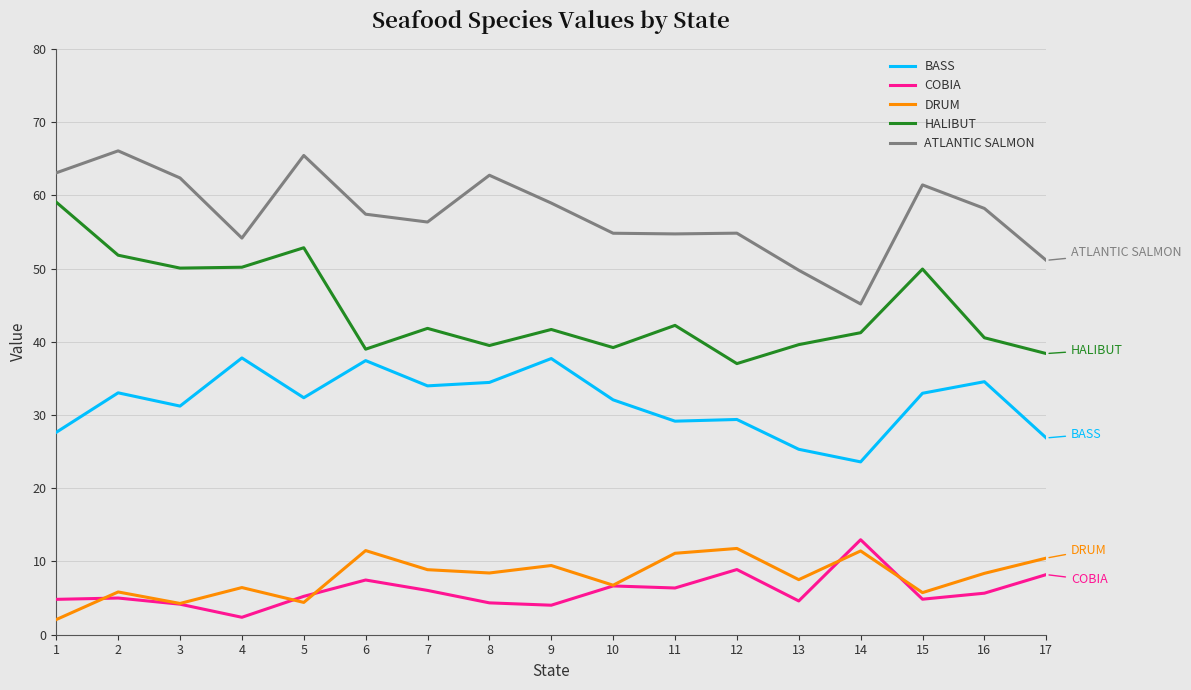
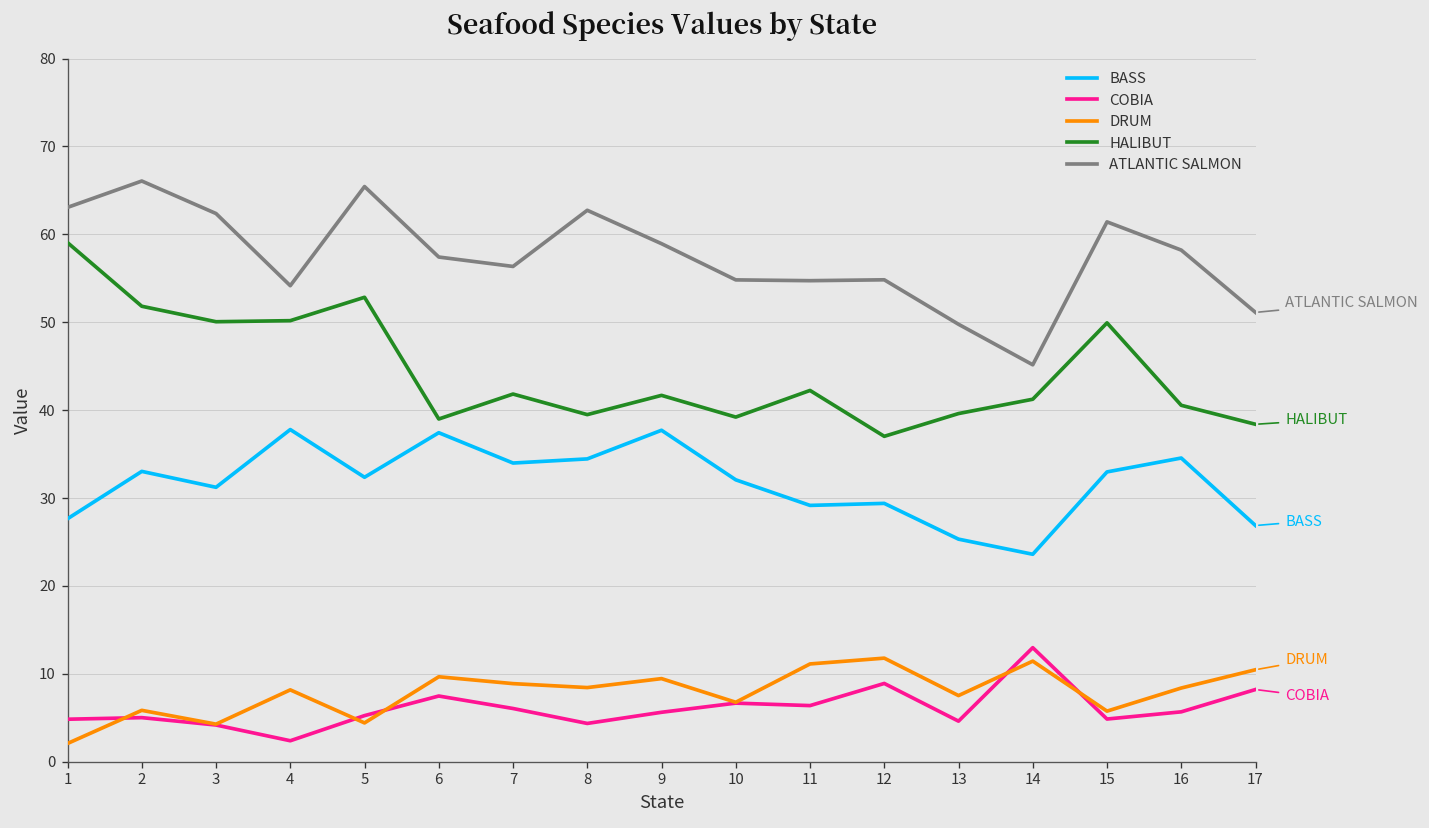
DRUM, 4: 6 -> 8
DRUM, 6: 11 -> 10
COBIA, 9: 4 -> 6
